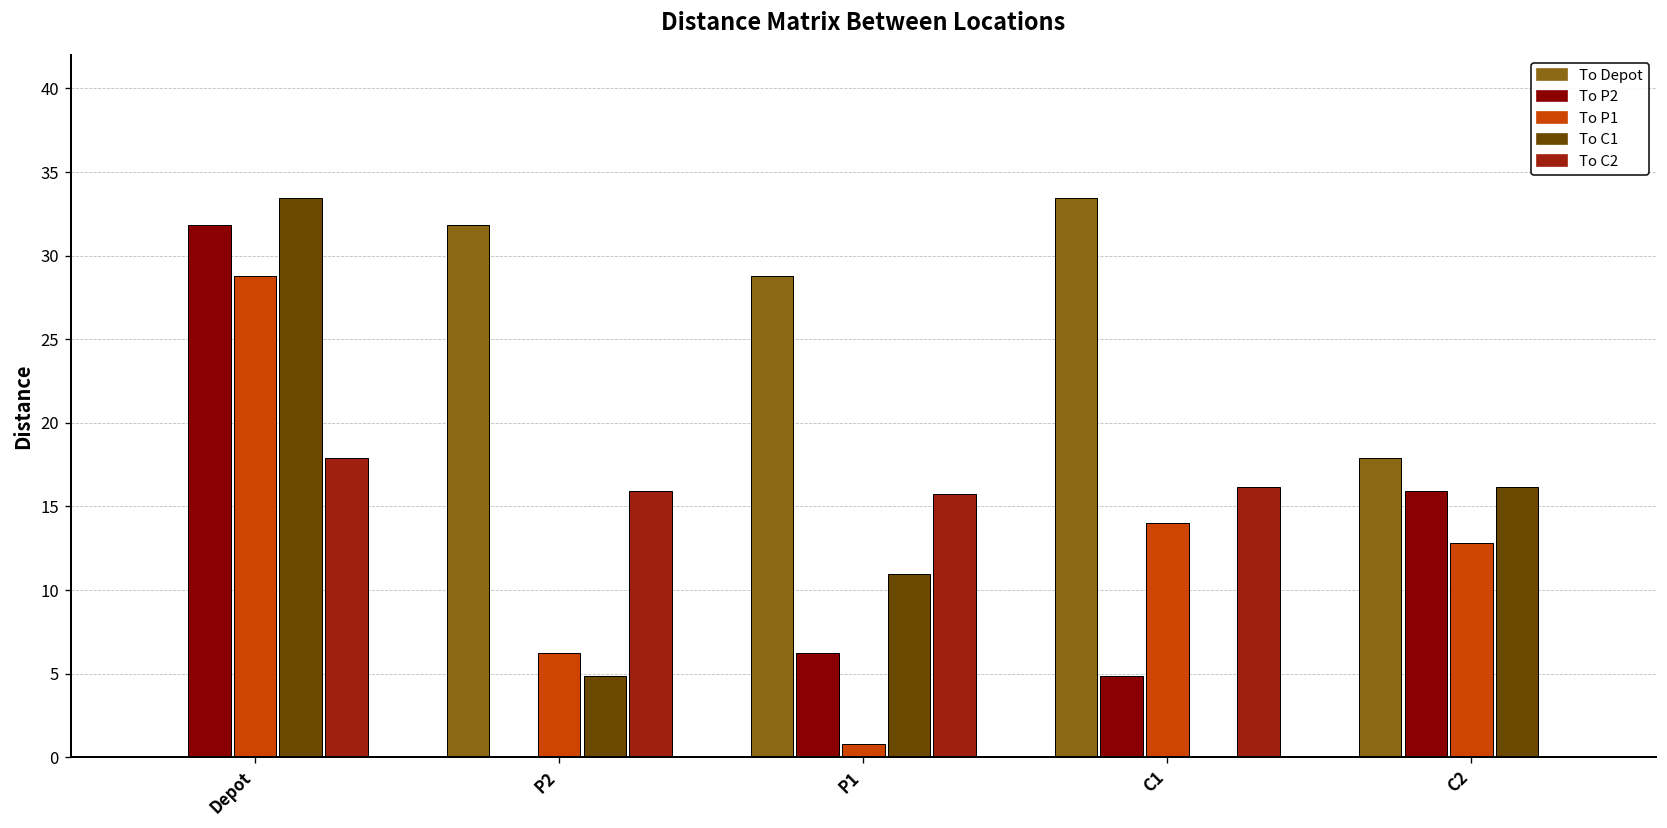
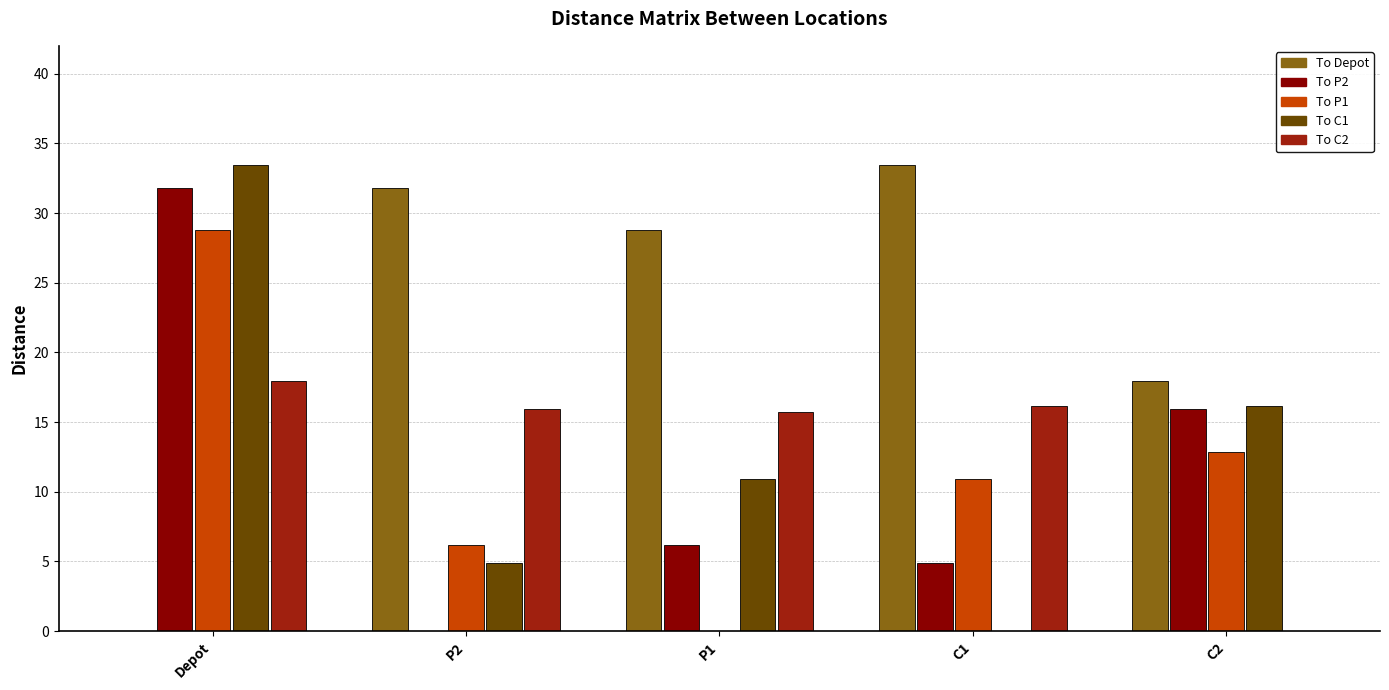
To P1, P1: 0.8 -> 0.0
To P1, C1: 14.0 -> 10.9
